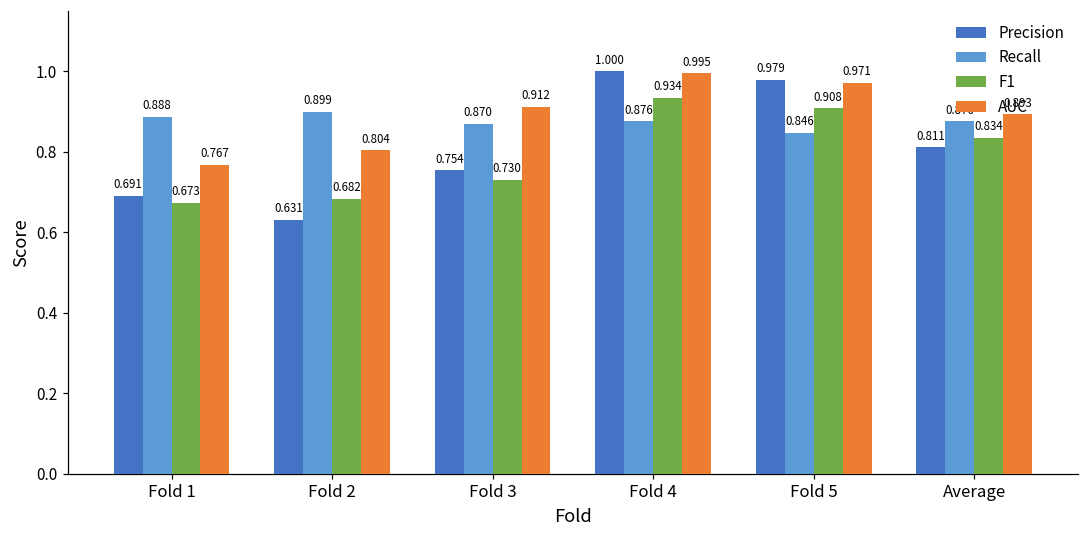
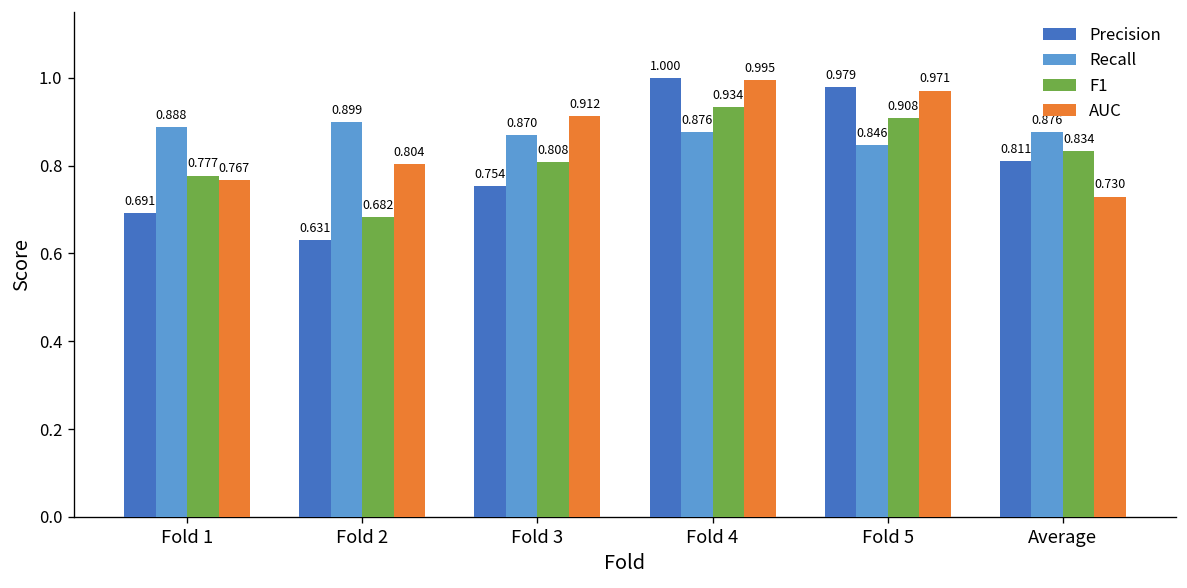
F1, Fold 1: 0.673 -> 0.777
F1, Fold 3: 0.730 -> 0.808
AUC, Average: 0.893 -> 0.730
